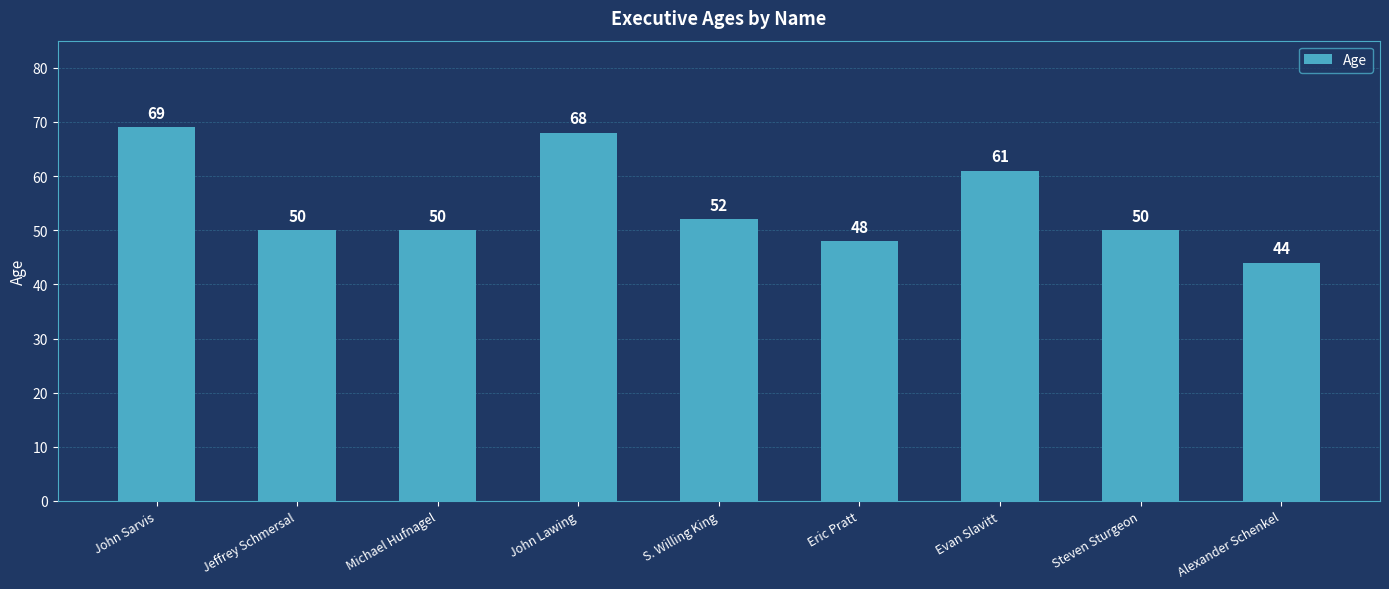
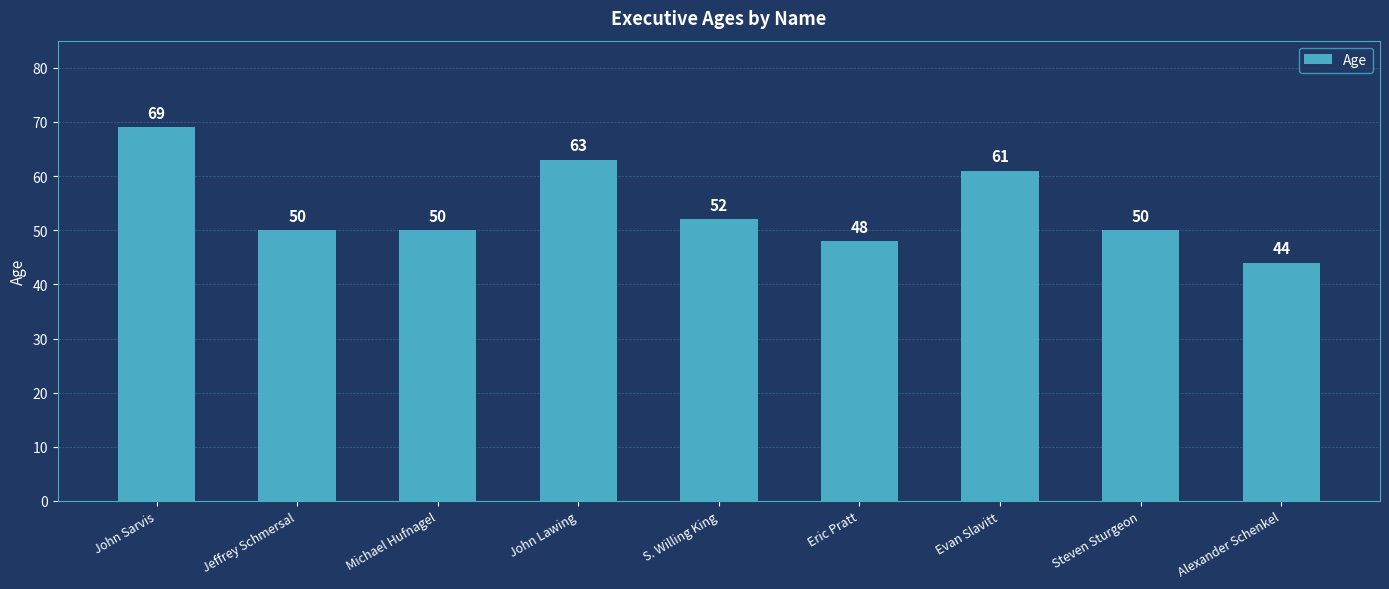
John Lawing: 68 -> 63
